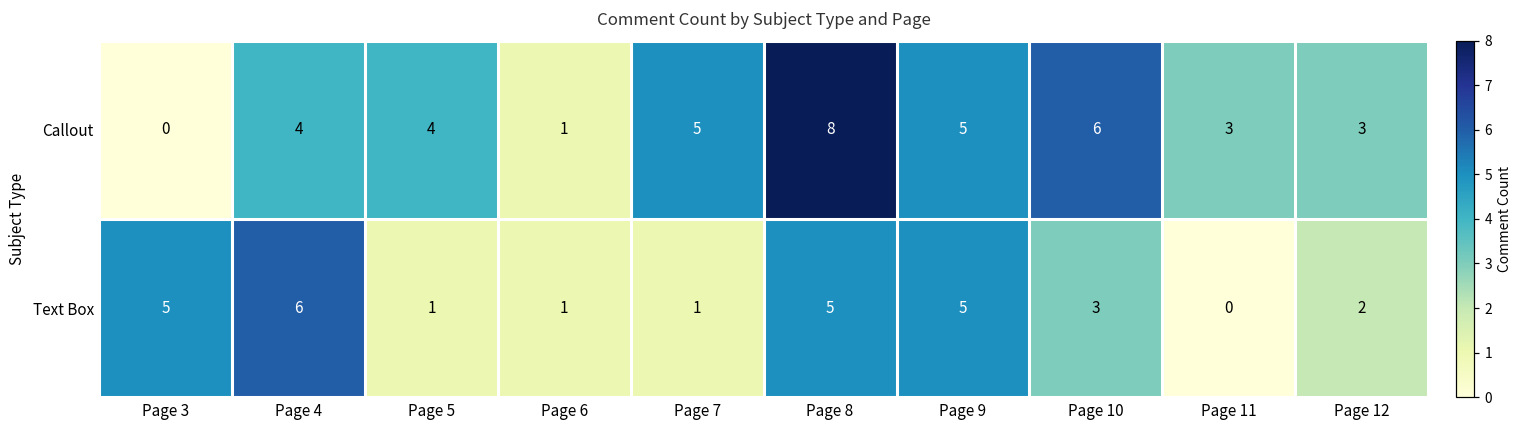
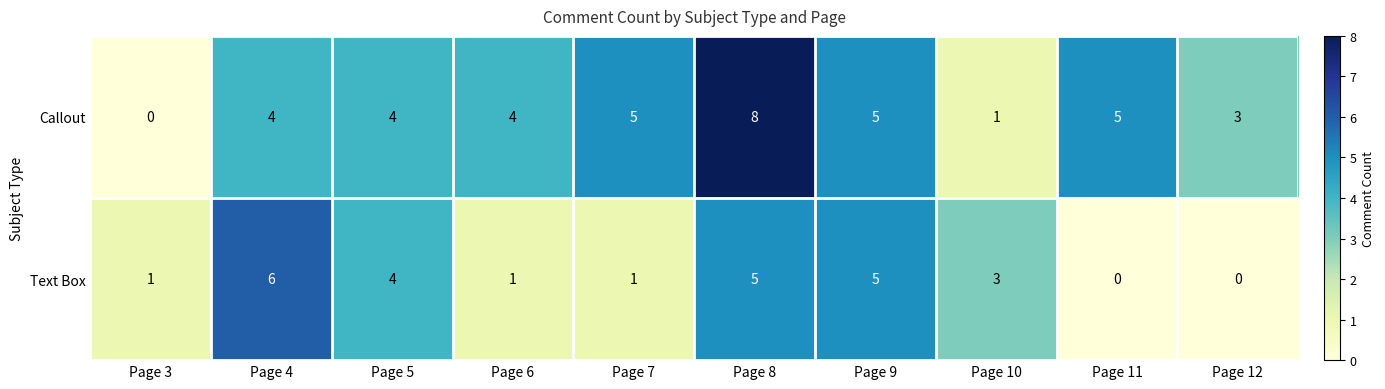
Callout, Page 6: 1 -> 4
Callout, Page 10: 6 -> 1
Callout, Page 11: 3 -> 5
Text Box, Page 3: 5 -> 1
Text Box, Page 5: 1 -> 4
Text Box, Page 12: 2 -> 0
